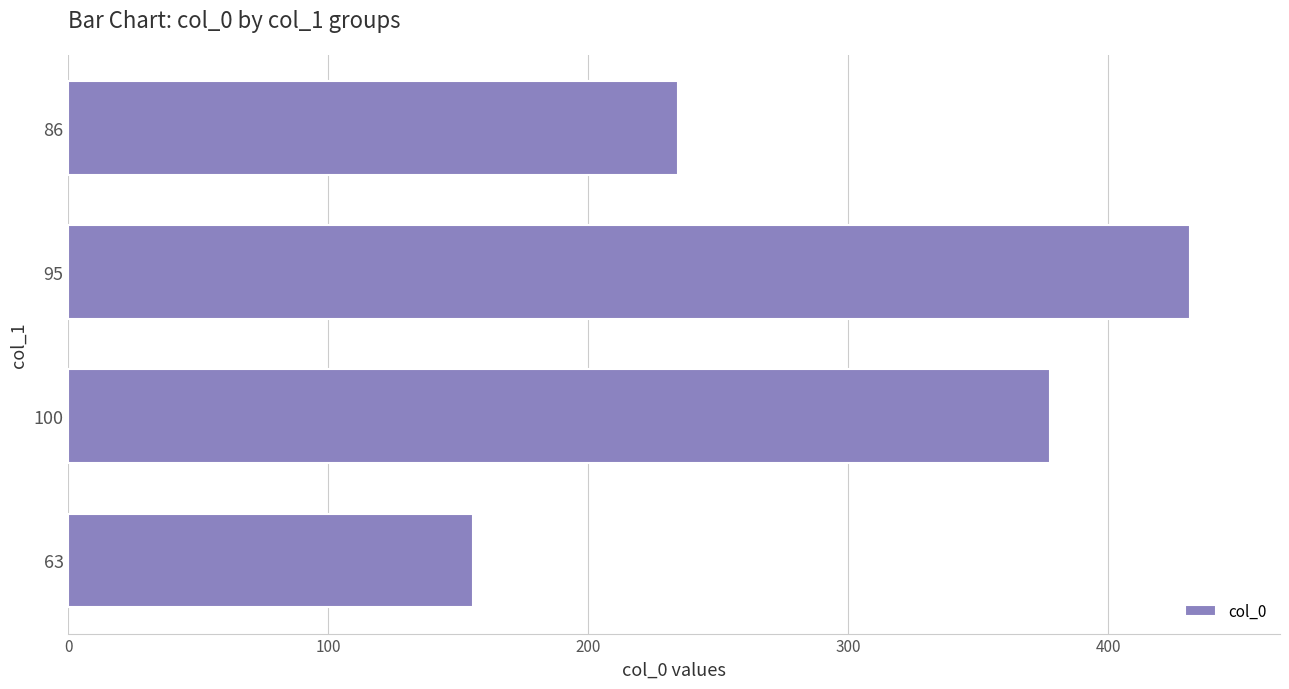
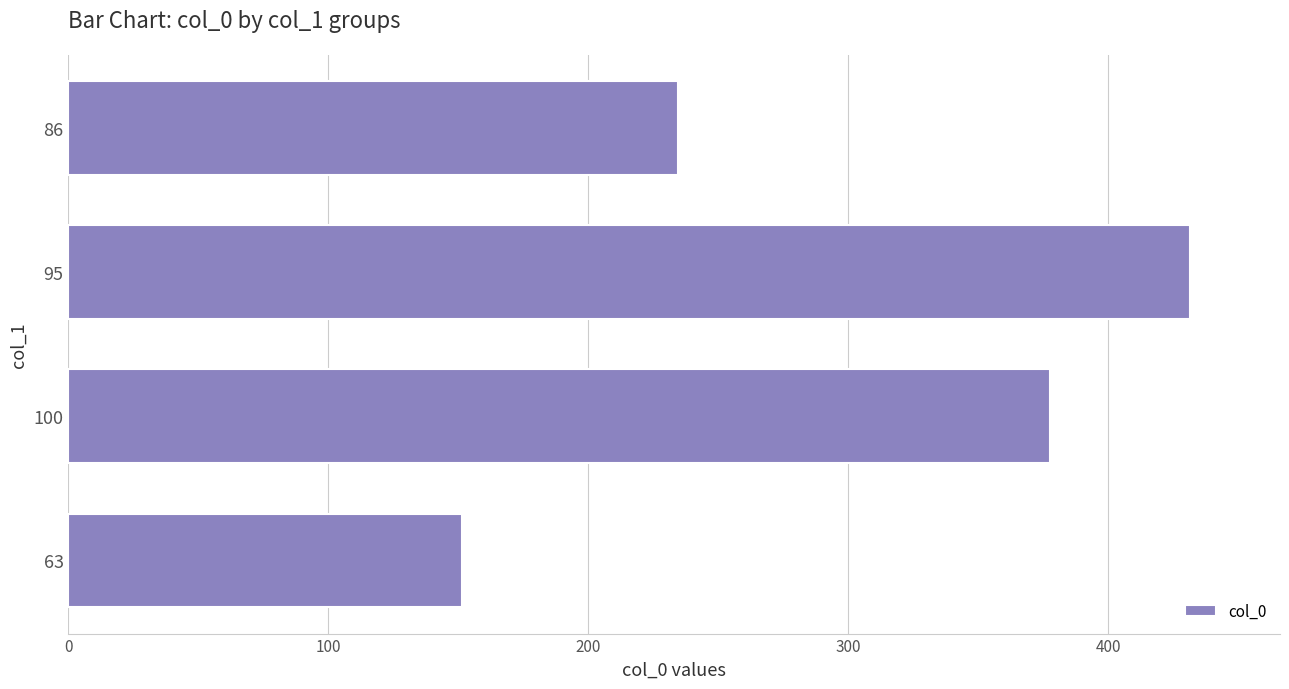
63: 156 -> 151
